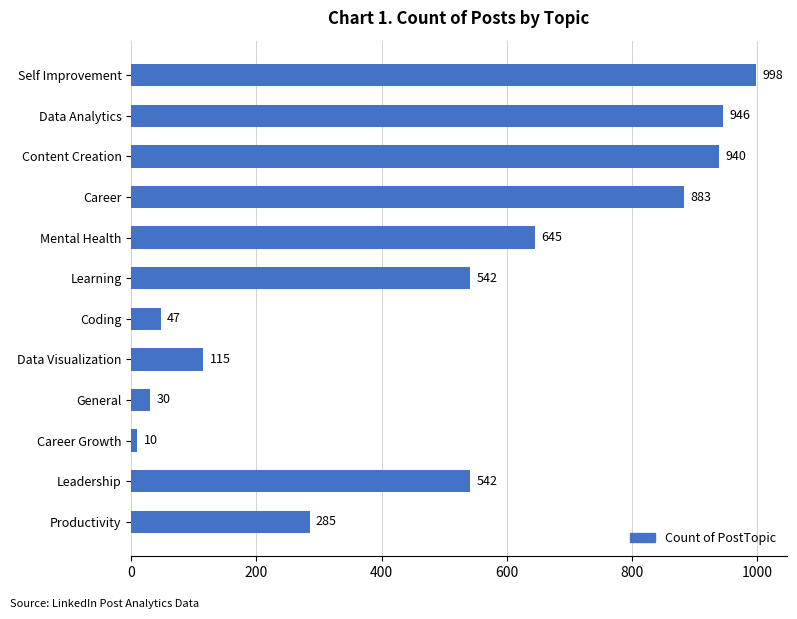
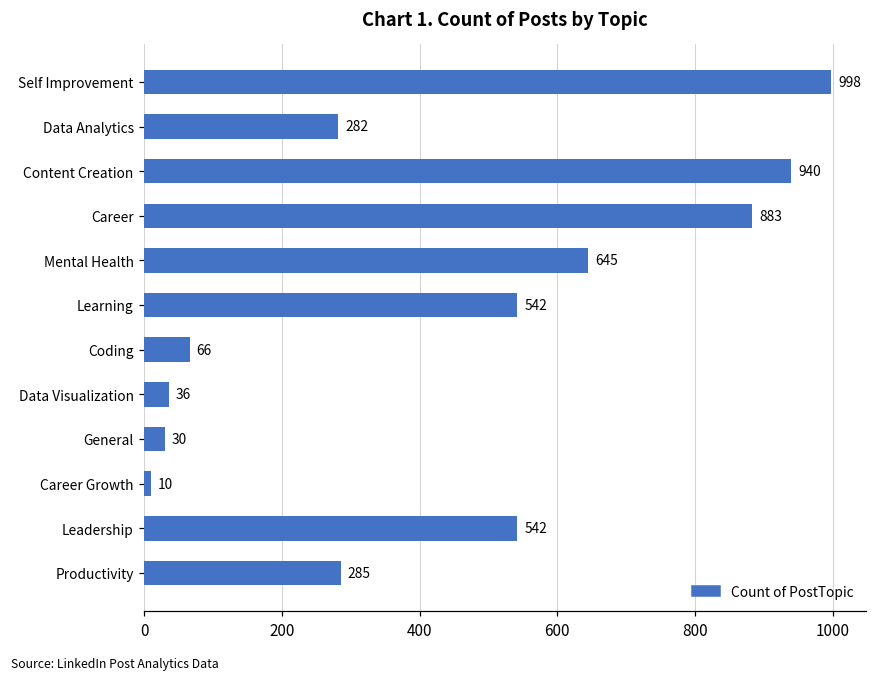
Data Analytics: 946 -> 282
Coding: 47 -> 66
Data Visualization: 115 -> 36
